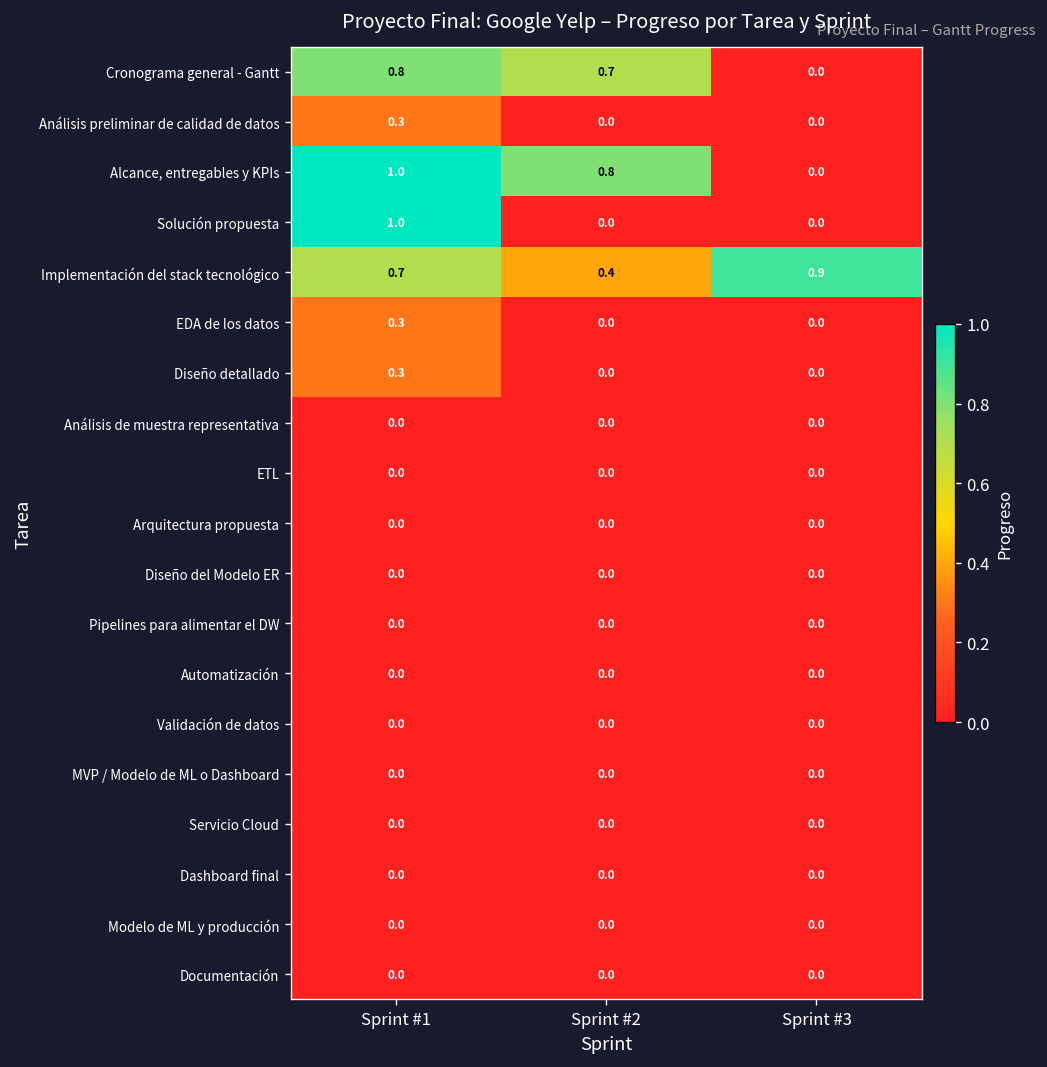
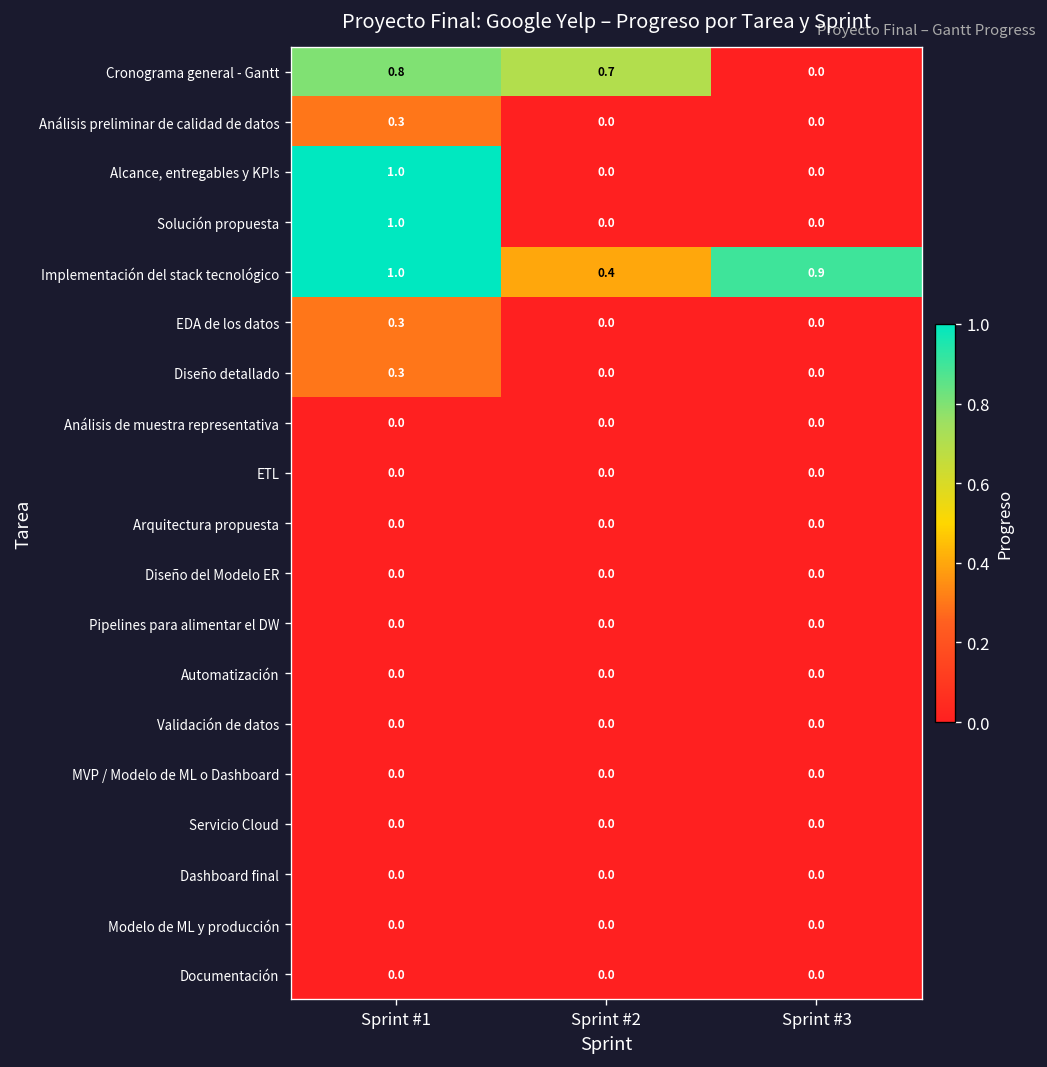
Alcance, entregables y KPIs, Sprint #2: 0.8 -> 0.0
Implementación del stack tecnológico, Sprint #1: 0.7 -> 1.0
